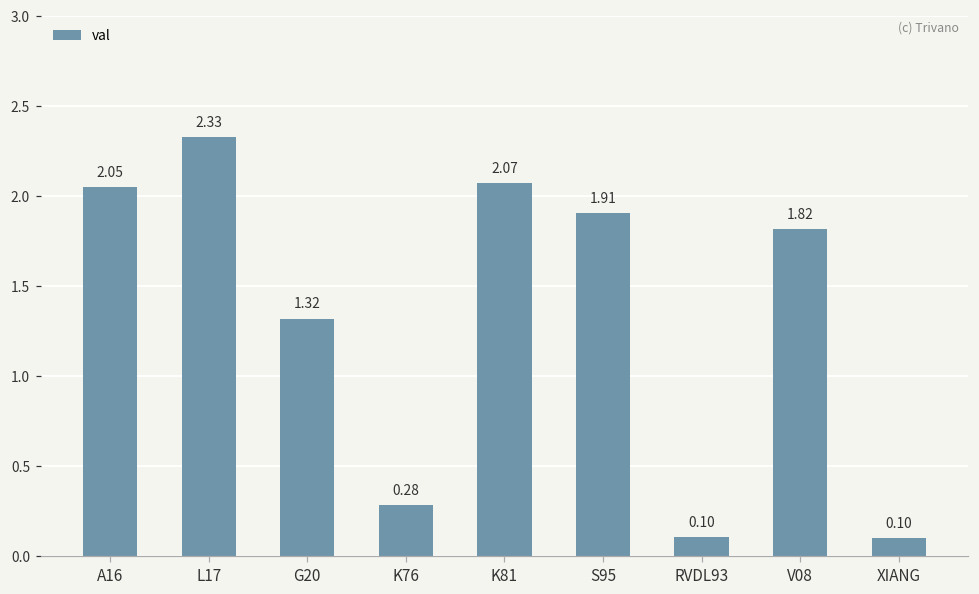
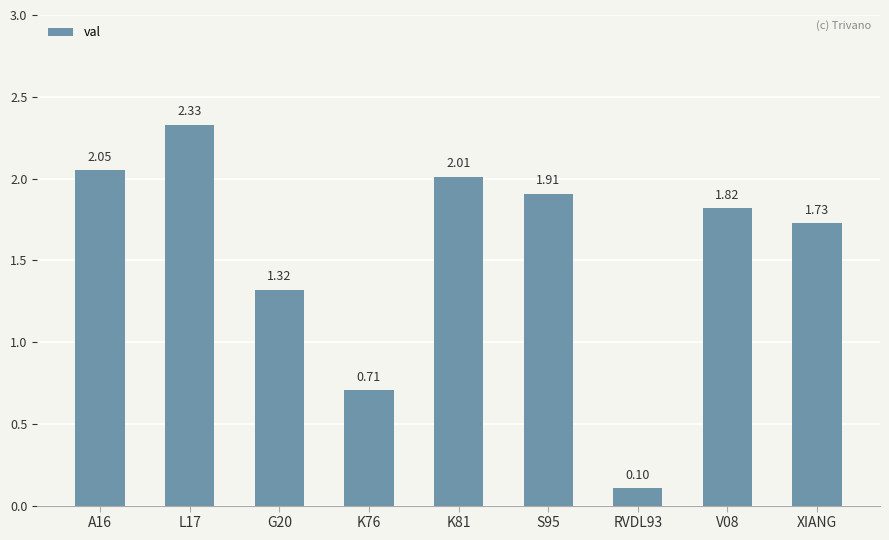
K76: 0.28 -> 0.71
K81: 2.07 -> 2.01
XIANG: 0.10 -> 1.73
